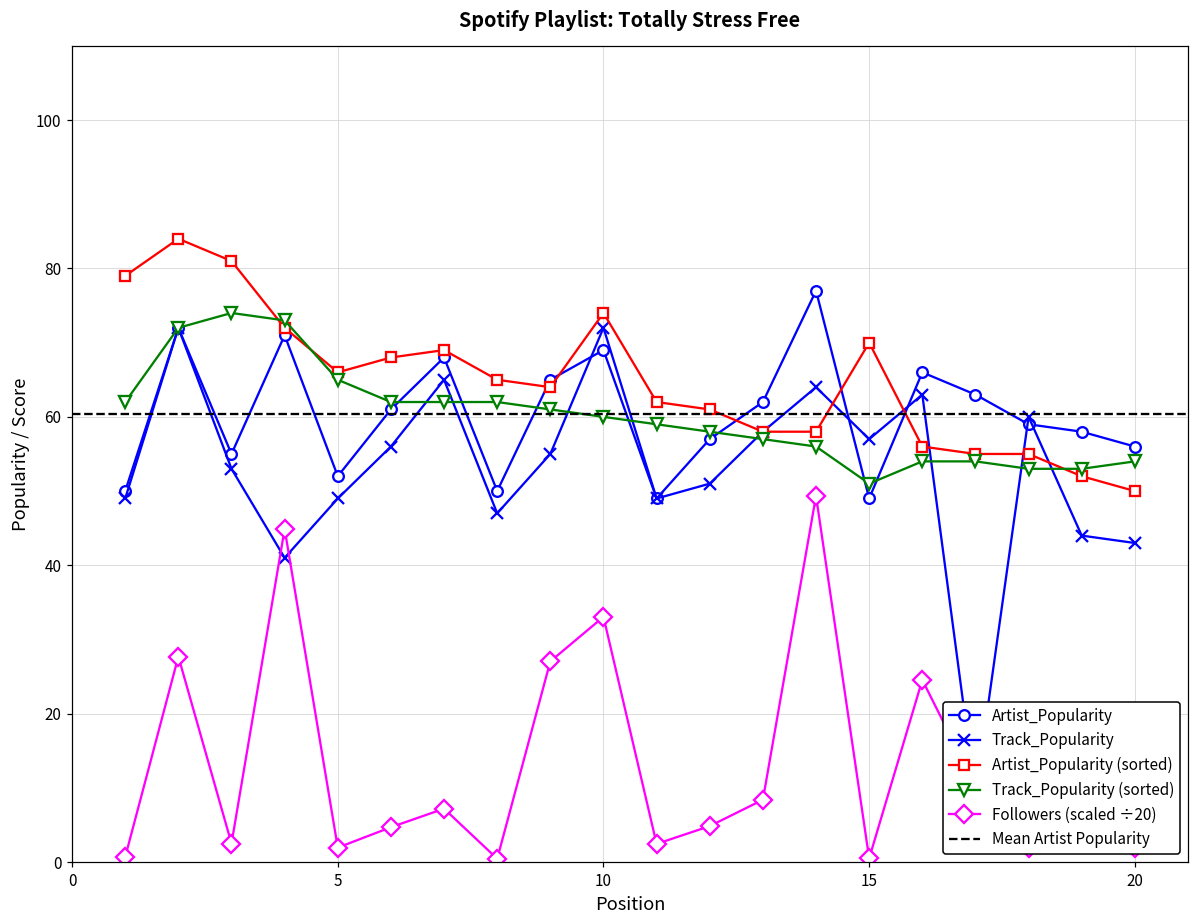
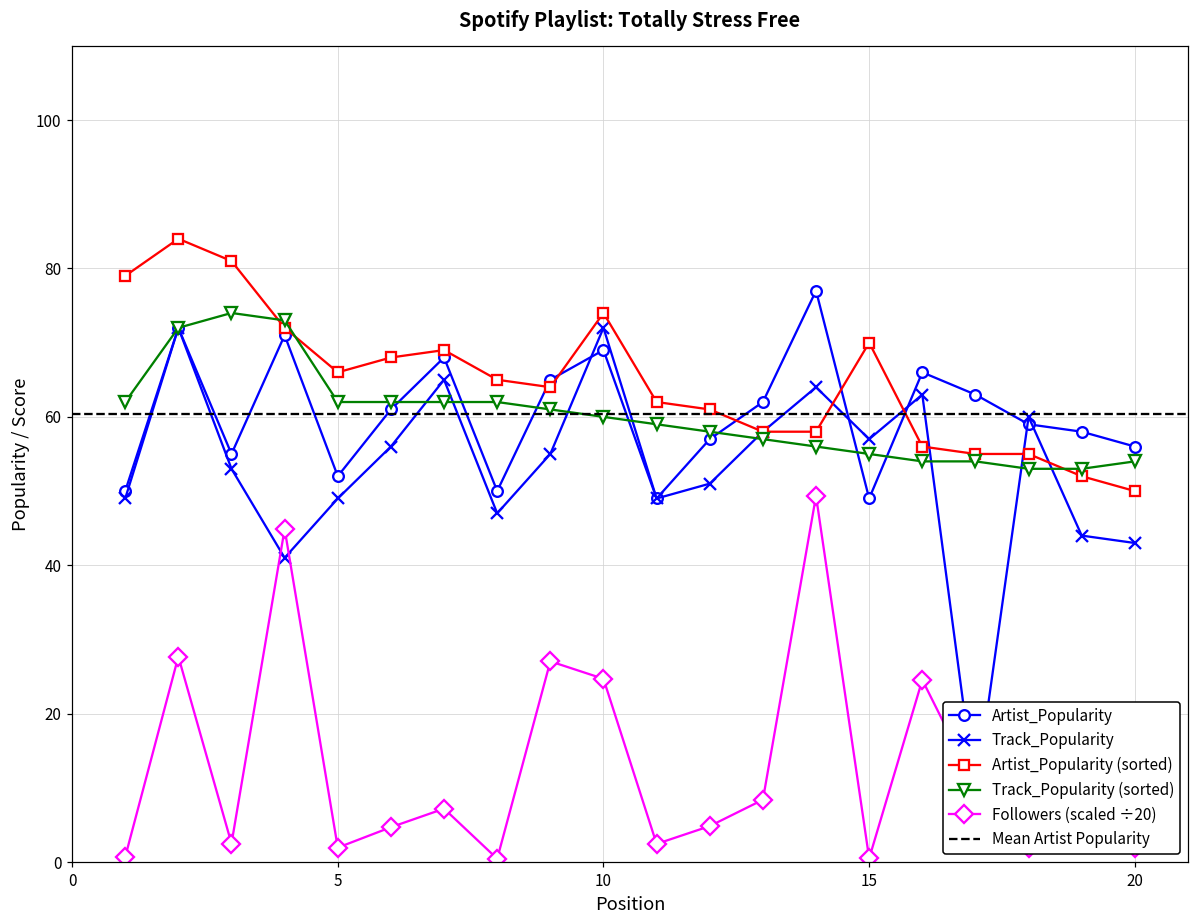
Track_Popularity (sorted), 5: 65 -> 62
Followers (scaled ÷20), 10: 33 -> 25
Track_Popularity (sorted), 15: 51 -> 55
